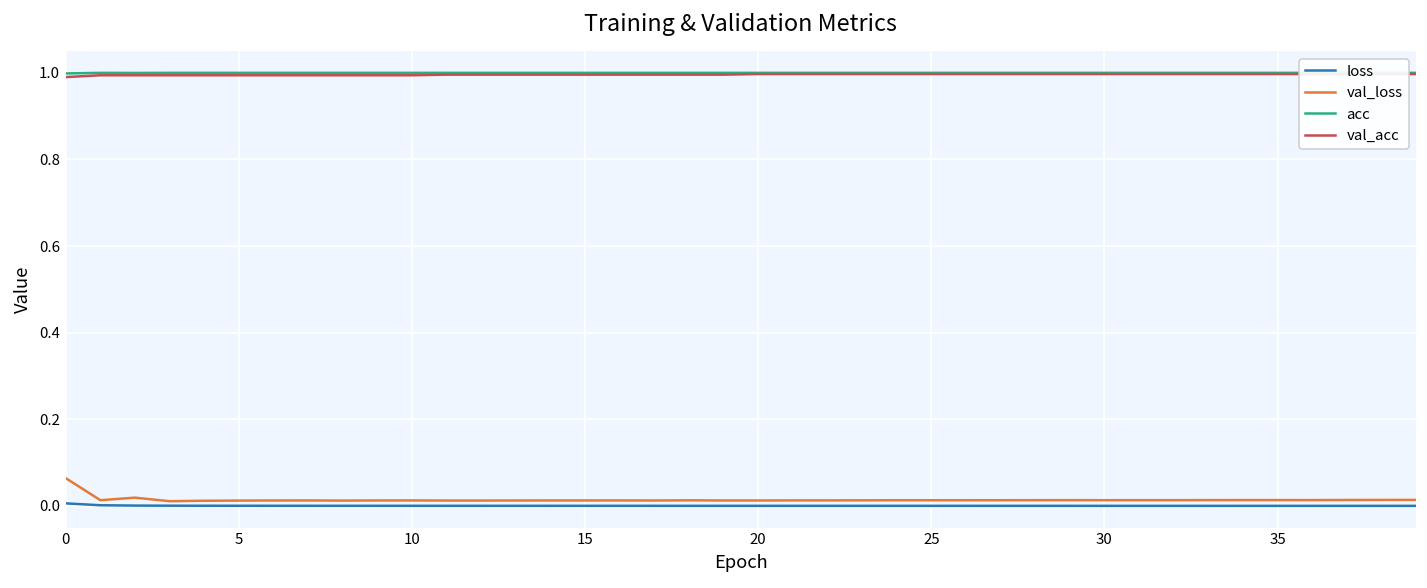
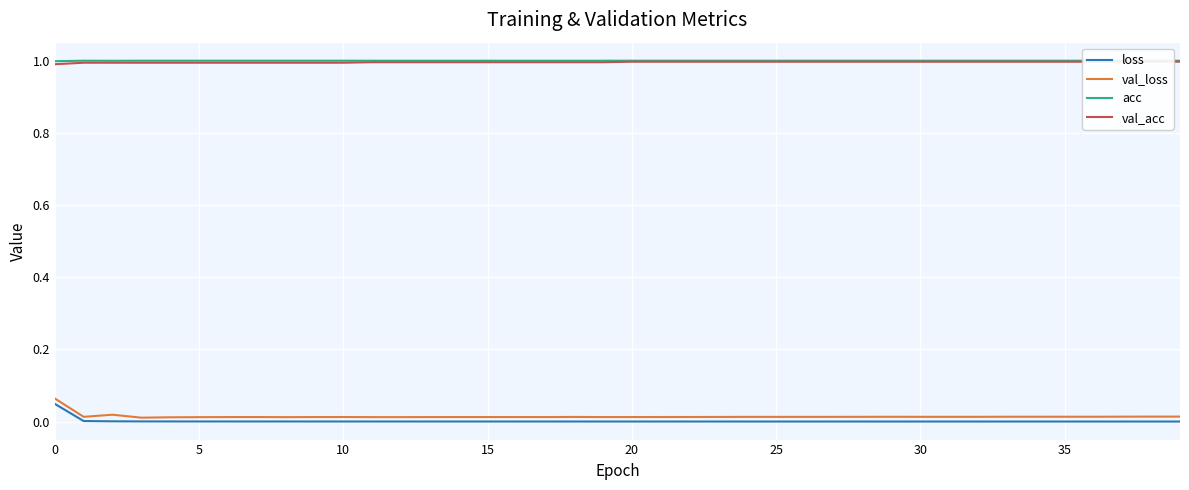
loss, 0: 0.01 -> 0.05
